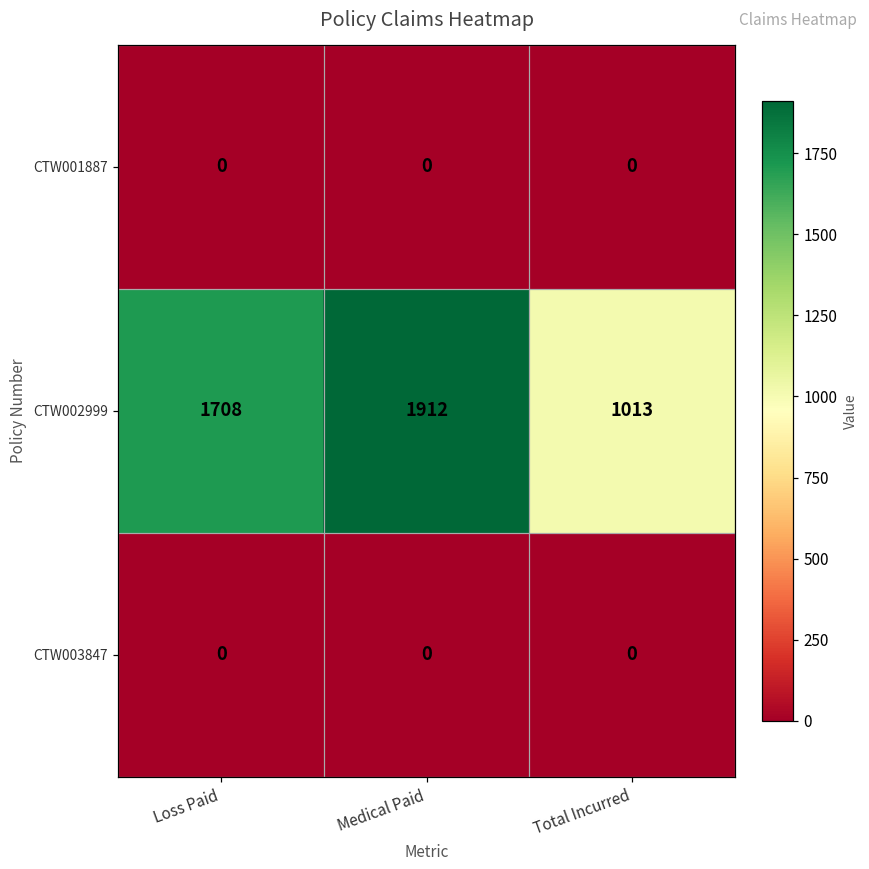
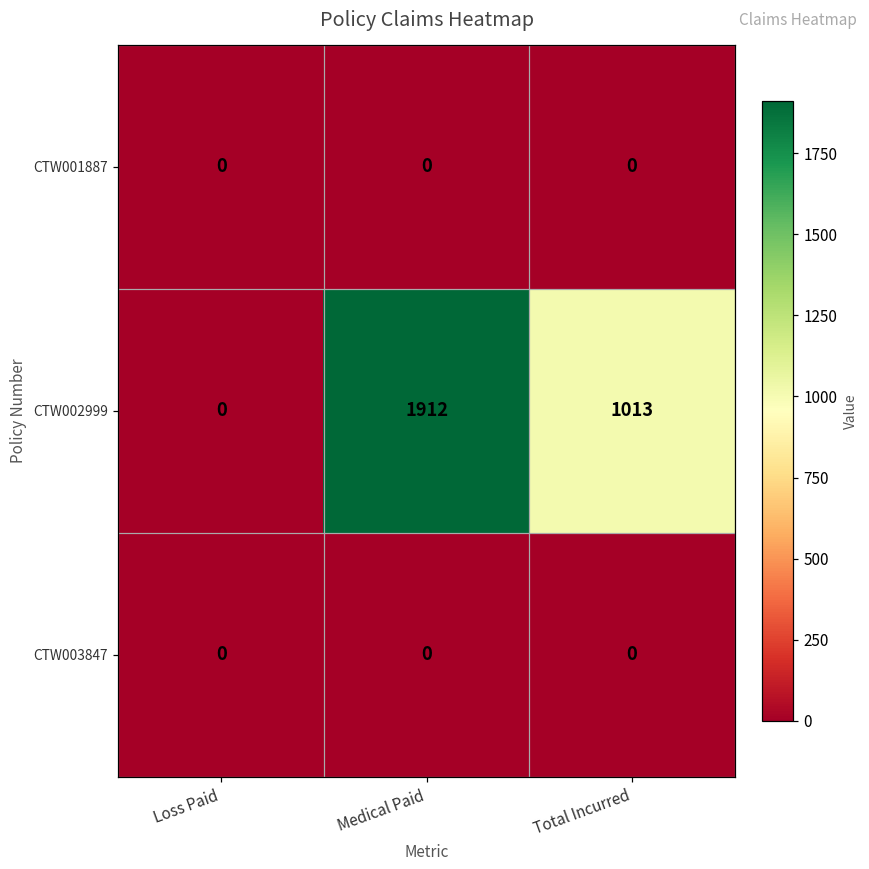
CTW002999, Loss Paid: 1708 -> 0
